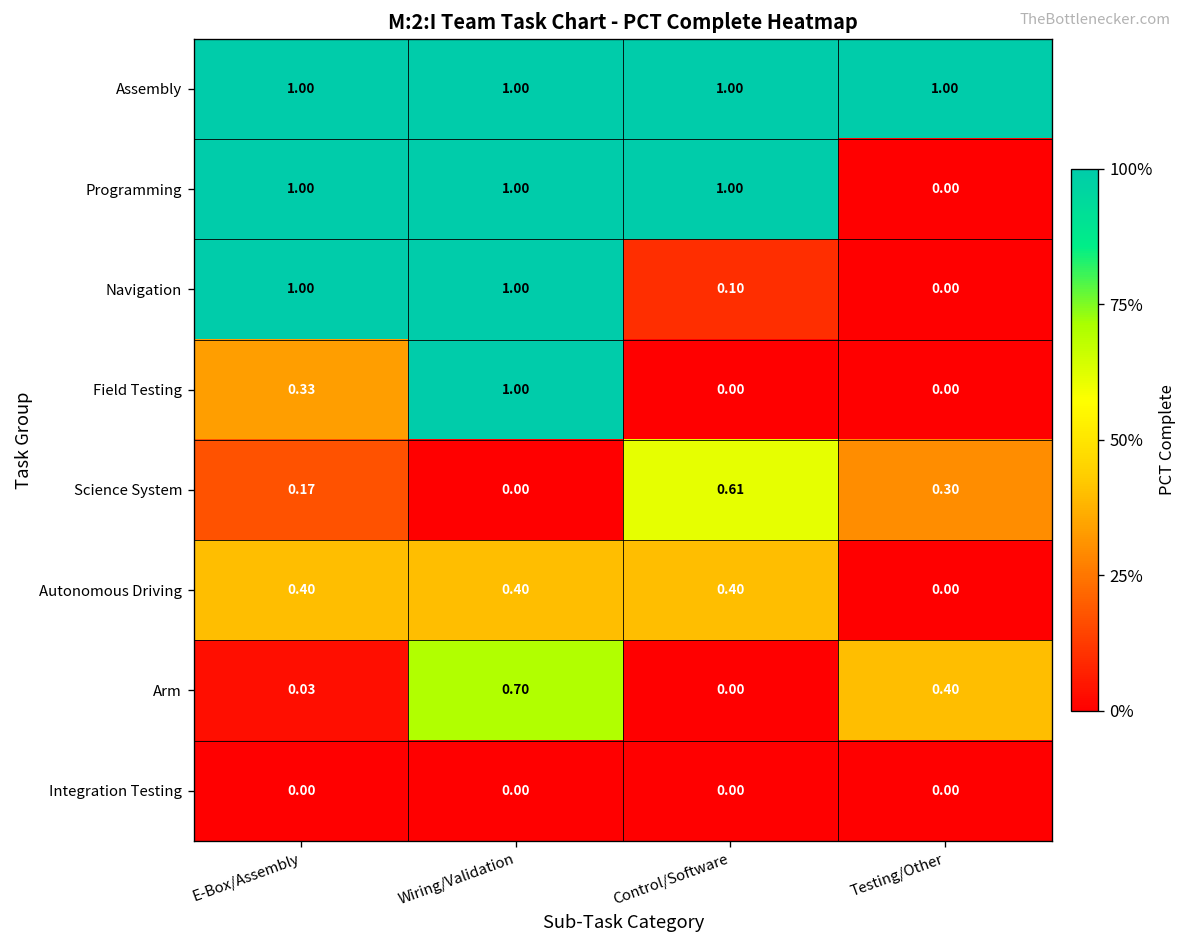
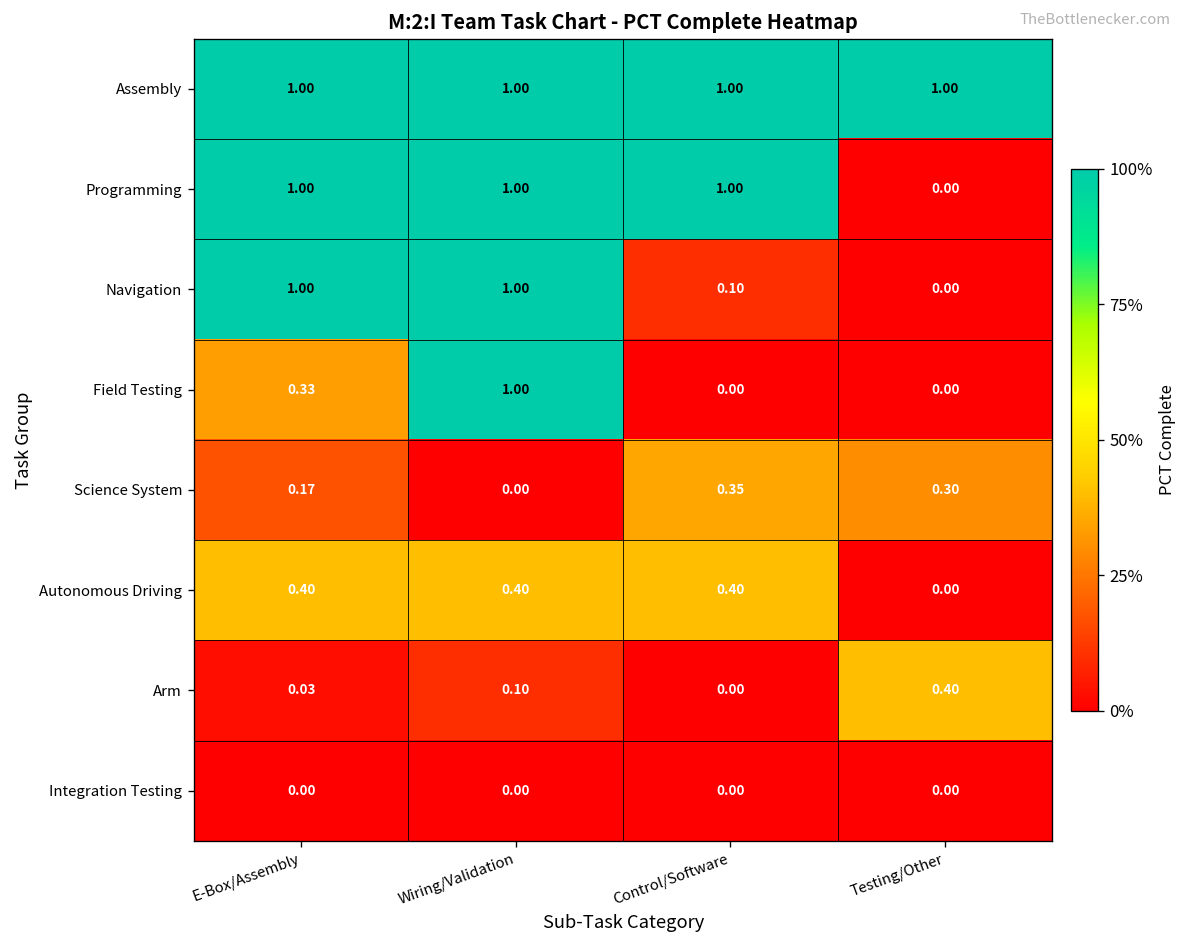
Science System, Control/Software: 0.61 -> 0.35
Arm, Wiring/Validation: 0.70 -> 0.10
